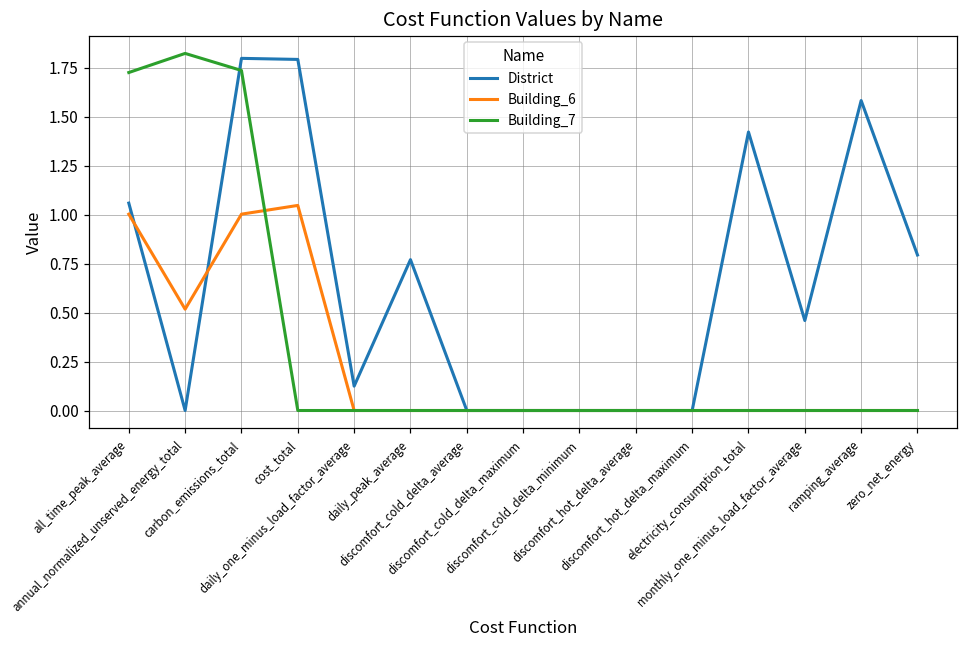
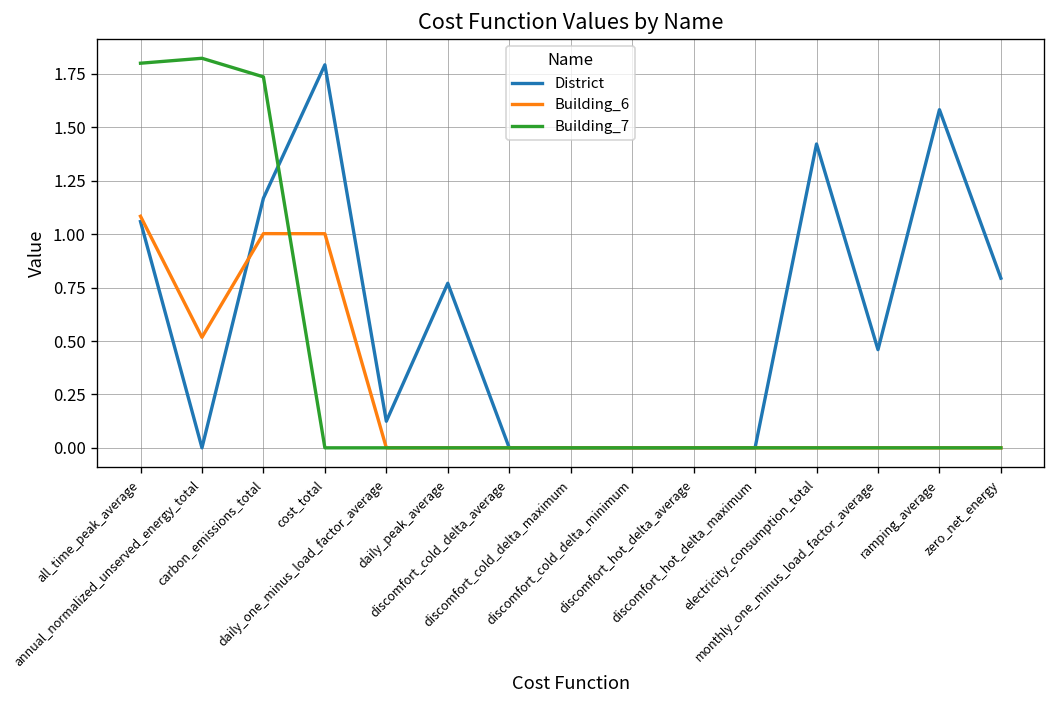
Building_6, all_time_peak_average: 1.00 -> 1.08
Building_7, all_time_peak_average: 1.73 -> 1.80
District, carbon_emissions_total: 1.80 -> 1.17
Building_6, cost_total: 1.05 -> 1.00
